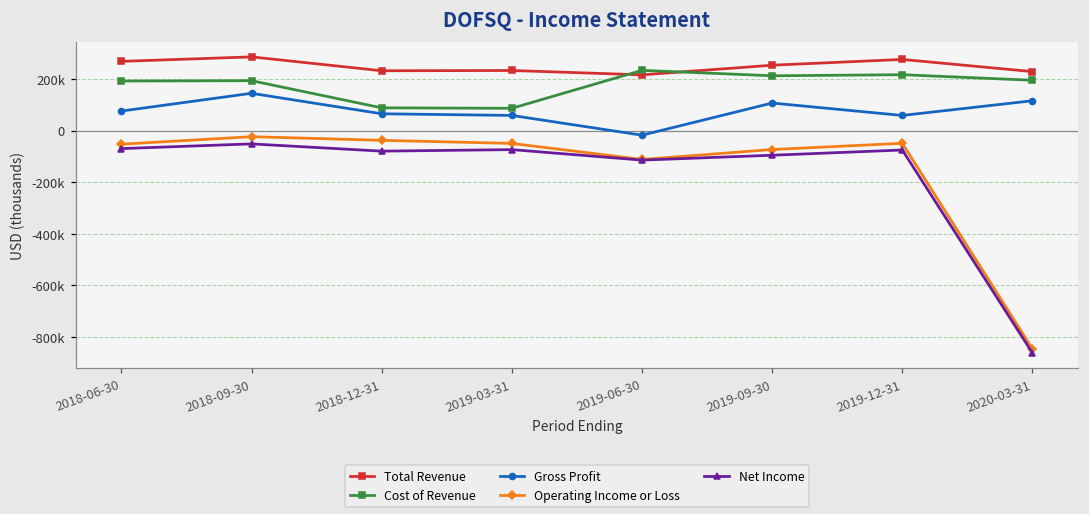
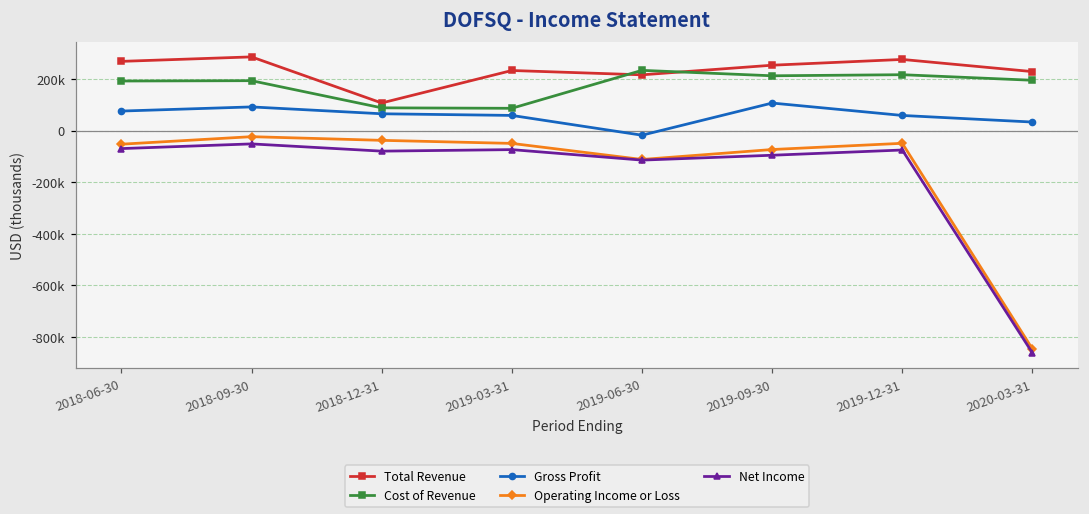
Gross Profit, 2018-09-30: 150000 -> 90000
Total Revenue, 2018-12-31: 230000 -> 110000
Gross Profit, 2020-03-31: 120000 -> 30000
